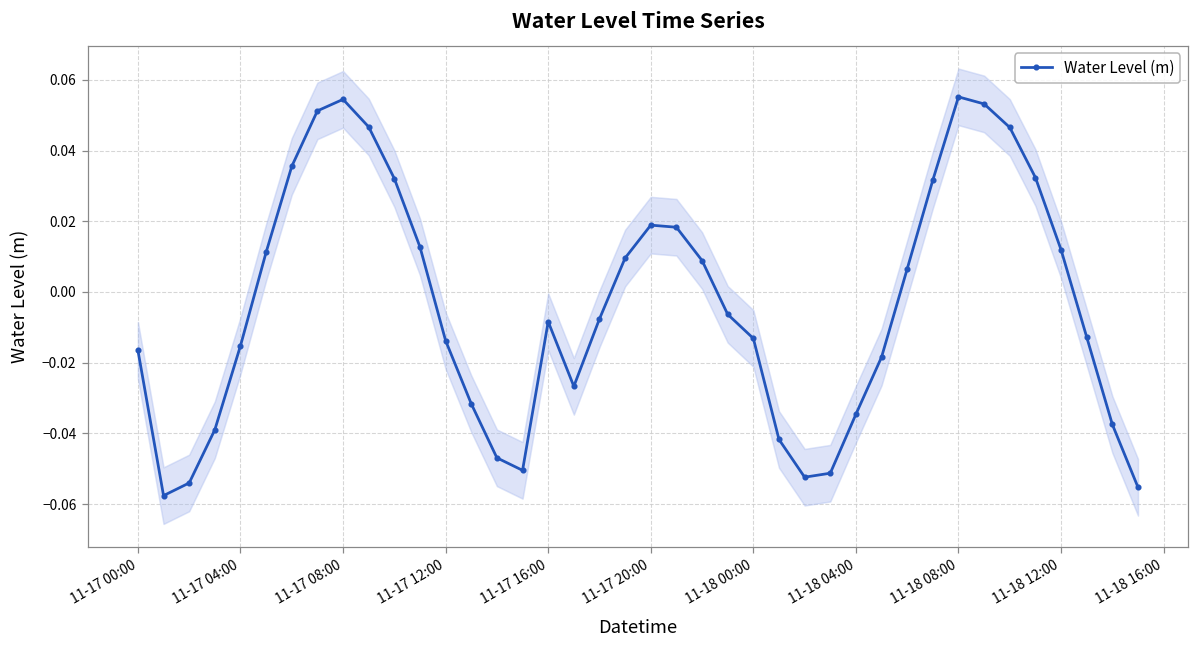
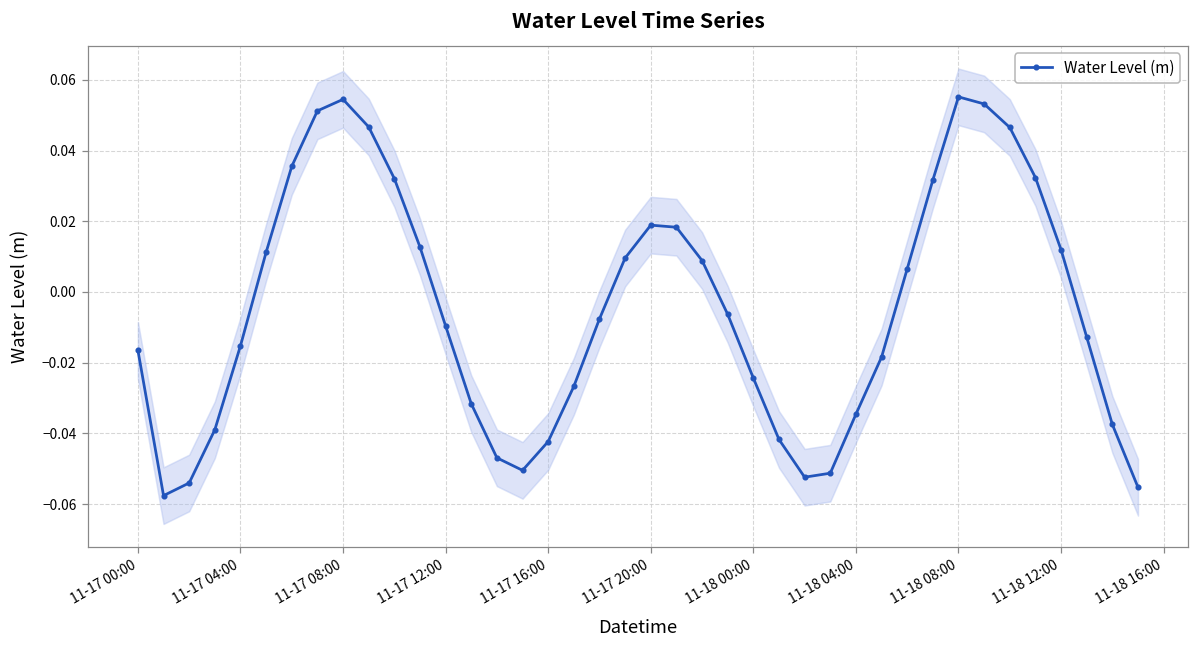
Water Level (m), 11-17 12:00: -0.014 -> -0.010
Water Level (m), 11-17 16:00: -0.008 -> -0.042
Water Level (m), 11-18 00:00: -0.013 -> -0.024
